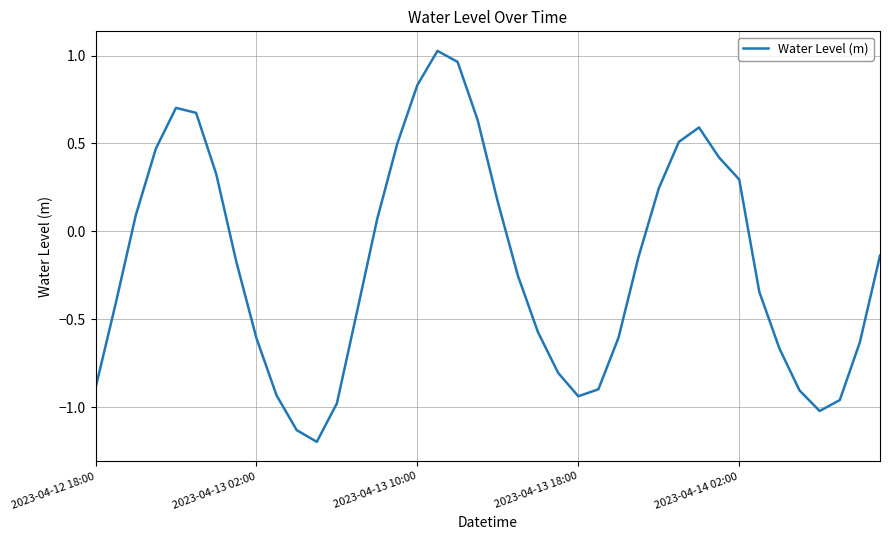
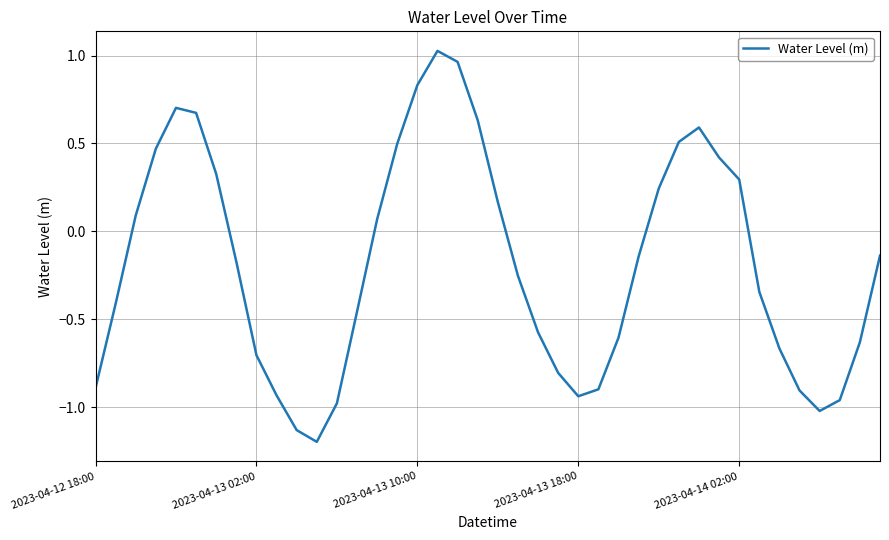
2023-04-13 02:00: -0.61 -> -0.70
